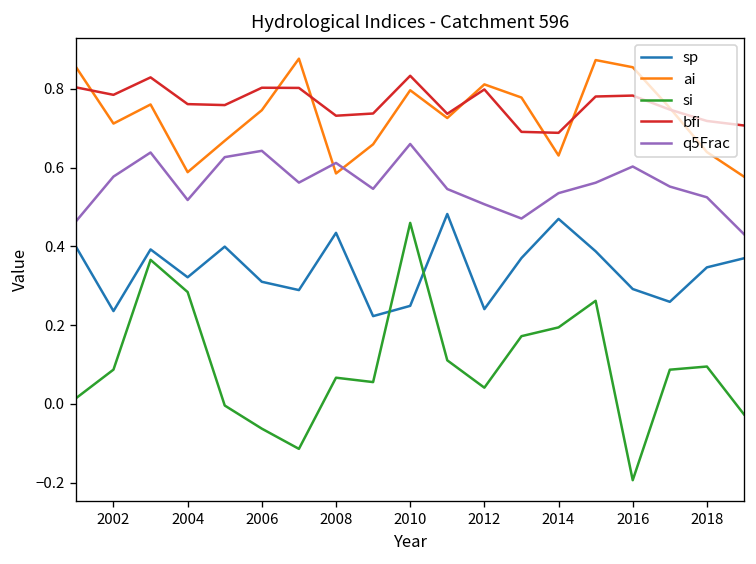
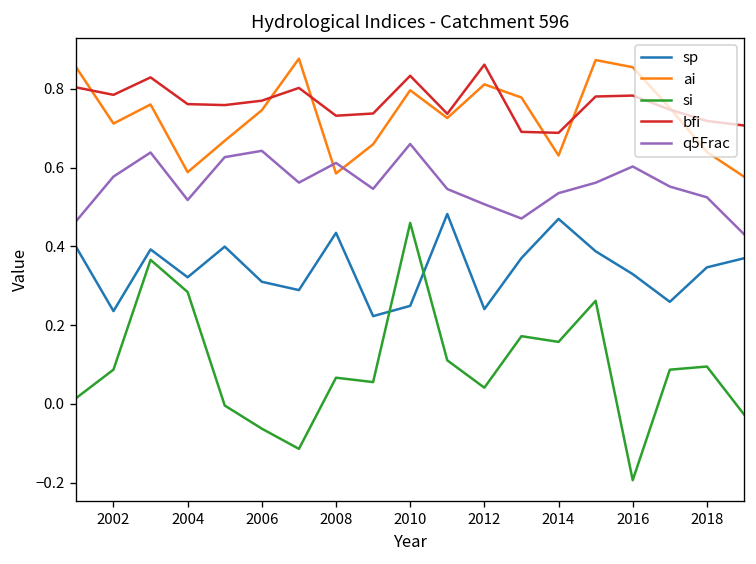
bfi, 2006: 0.80 -> 0.77
bfi, 2012: 0.80 -> 0.86
si, 2014: 0.19 -> 0.16
sp, 2016: 0.29 -> 0.33
